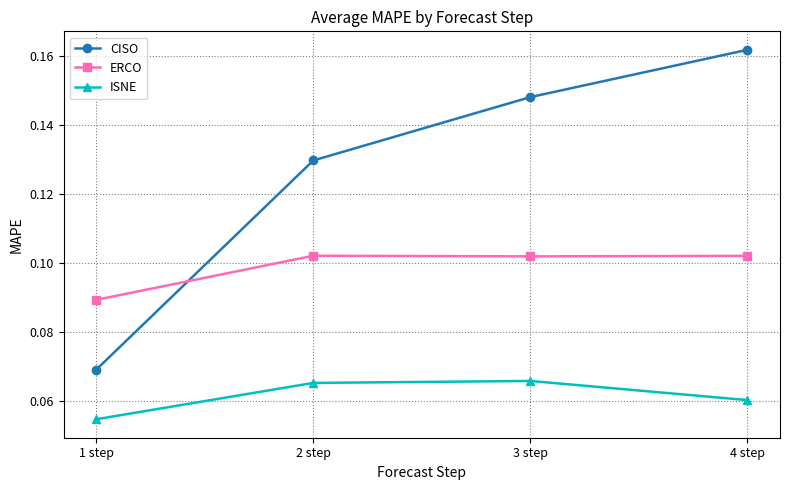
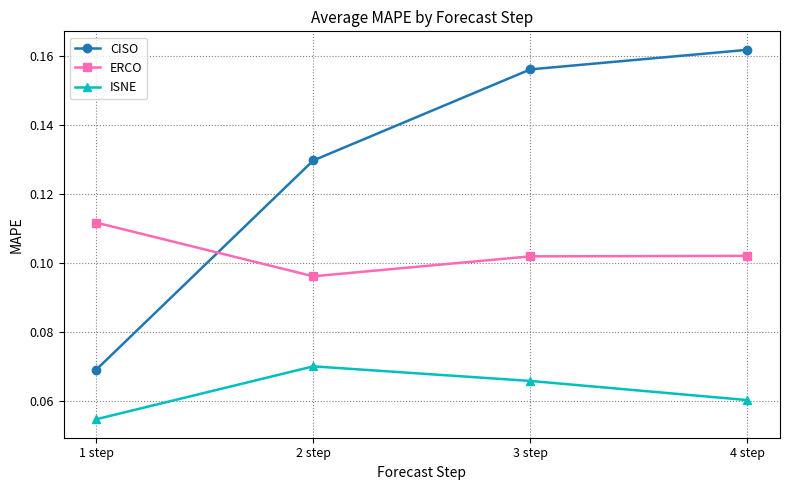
ERCO, 1 step: 0.089 -> 0.112
ERCO, 2 step: 0.102 -> 0.096
ISNE, 2 step: 0.065 -> 0.070
CISO, 3 step: 0.148 -> 0.156
